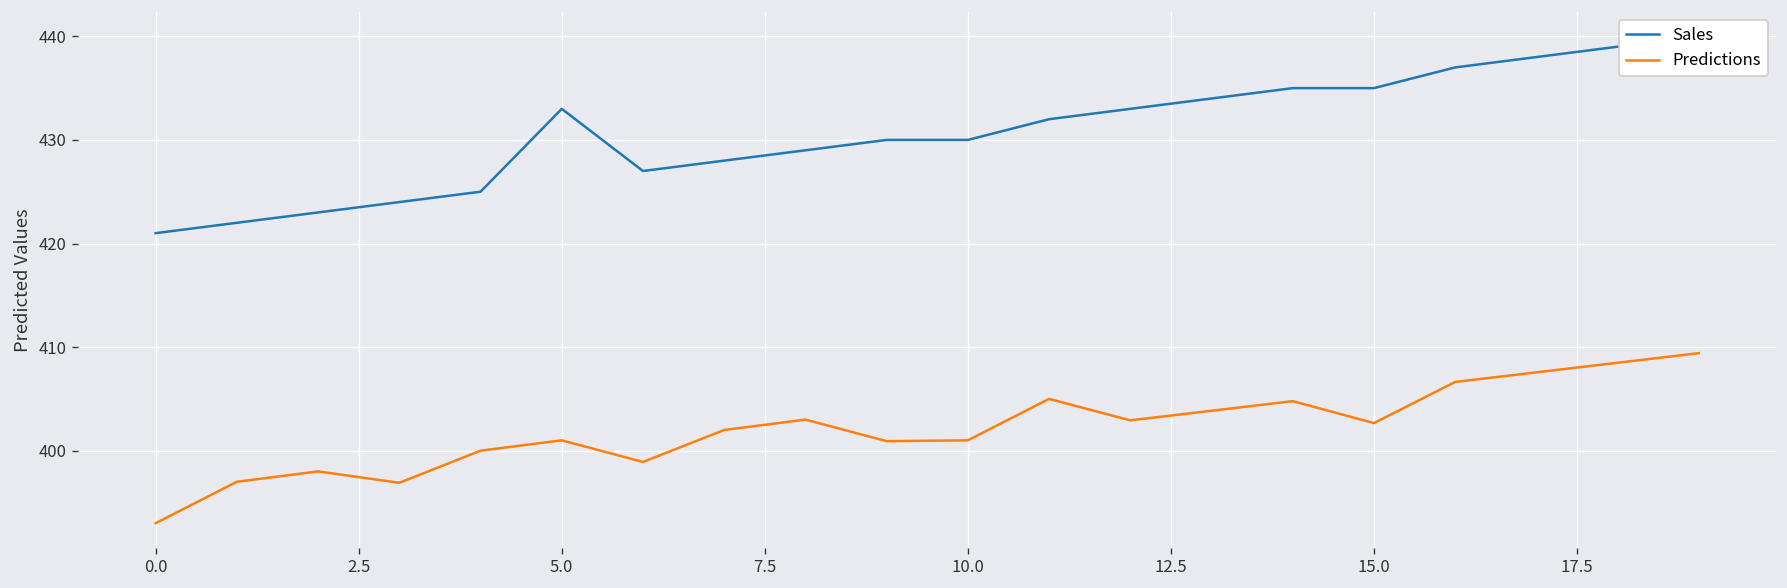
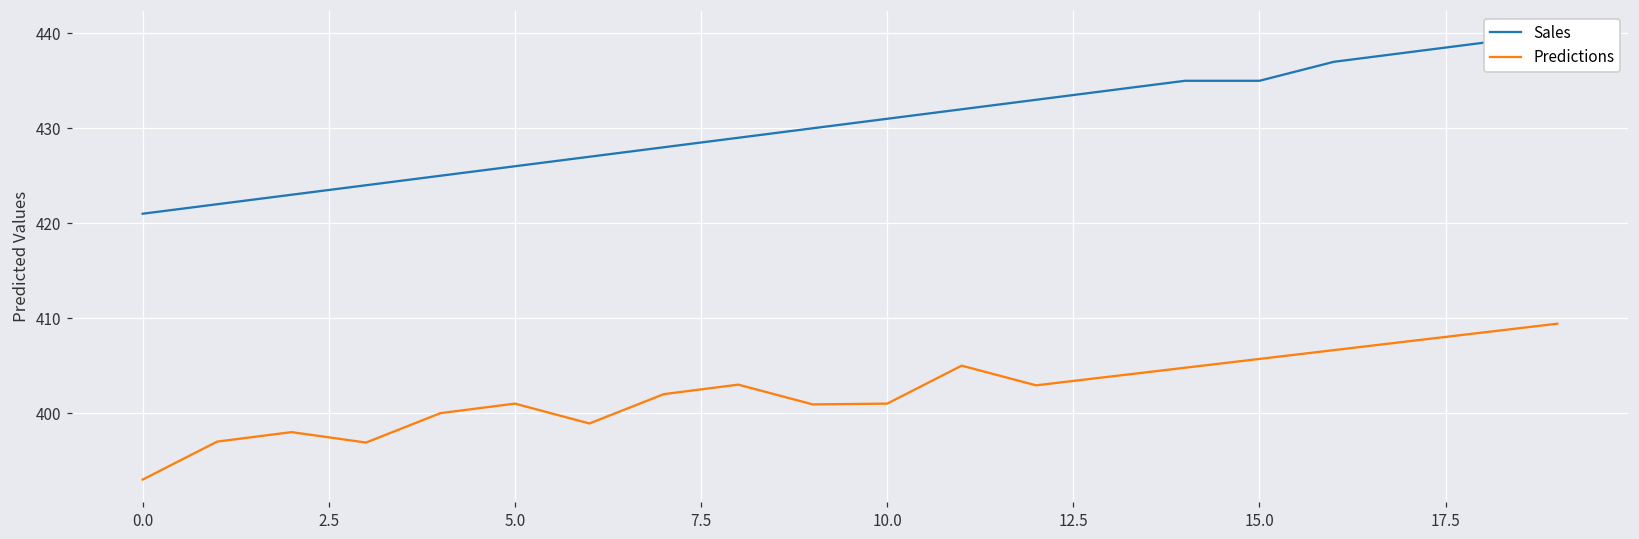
Sales, 5.0: 433 -> 426
Sales, 10.0: 430 -> 431
Predictions, 15.0: 403 -> 406
